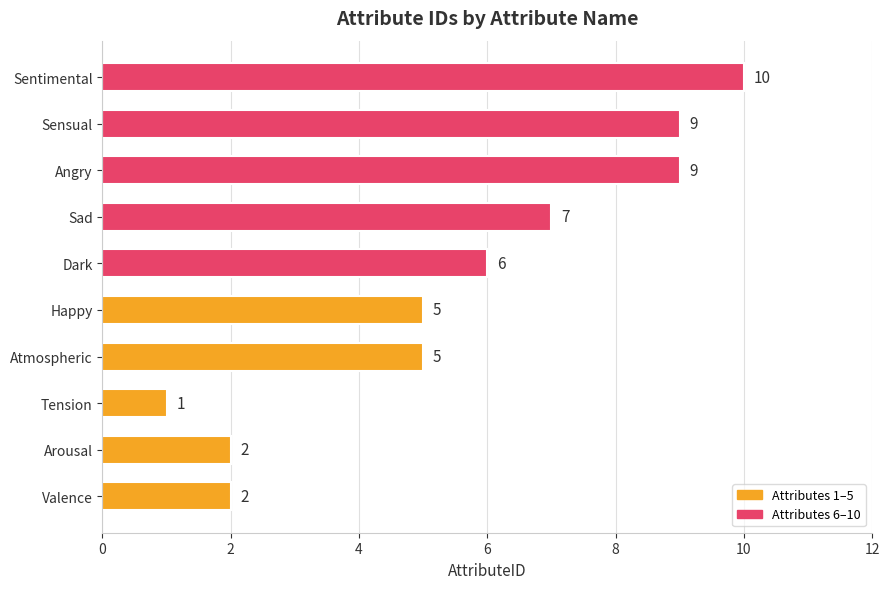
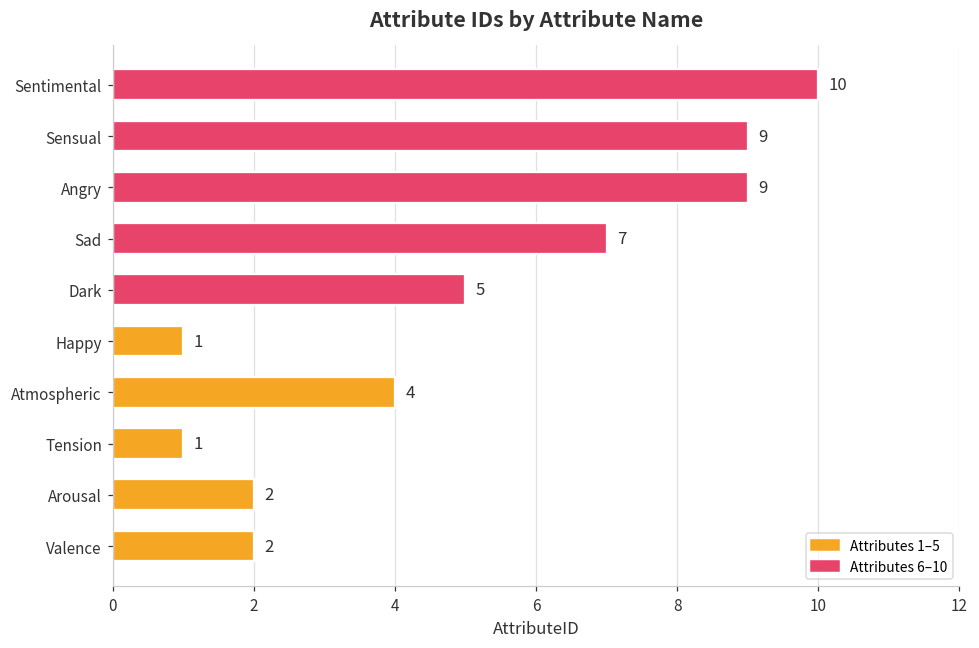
Dark: 6 -> 5
Happy: 5 -> 1
Atmospheric: 5 -> 4
